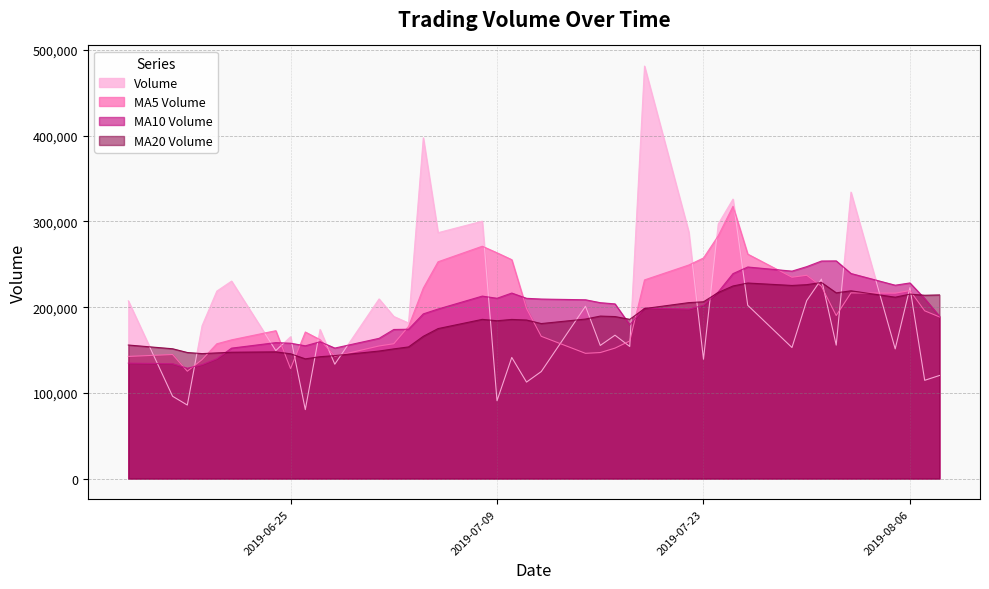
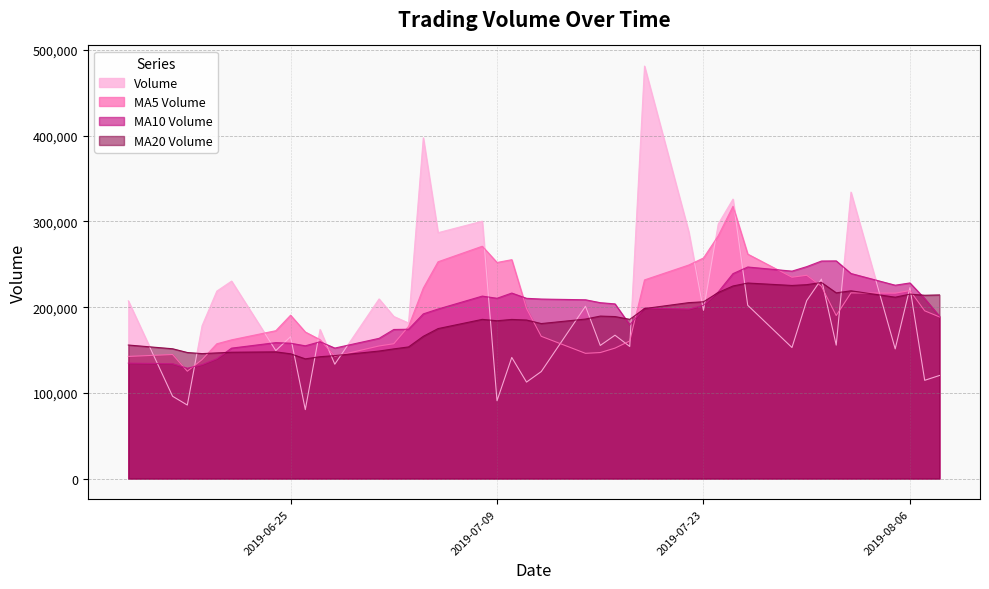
MA5 Volume, 2019-06-25: 130,000 -> 190,000
MA5 Volume, 2019-07-09: 260,000 -> 250,000
Volume, 2019-07-23: 140,000 -> 200,000
